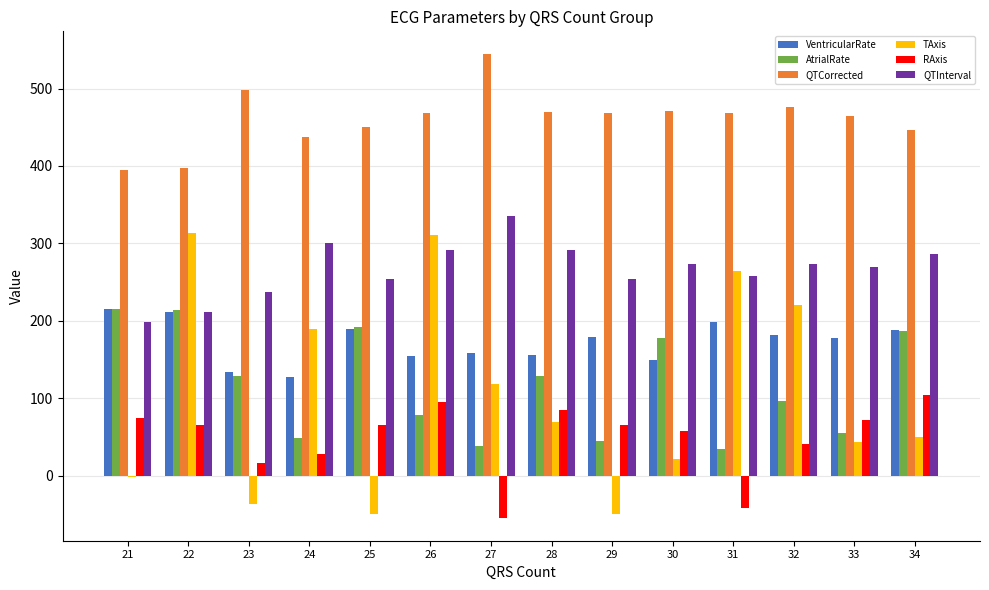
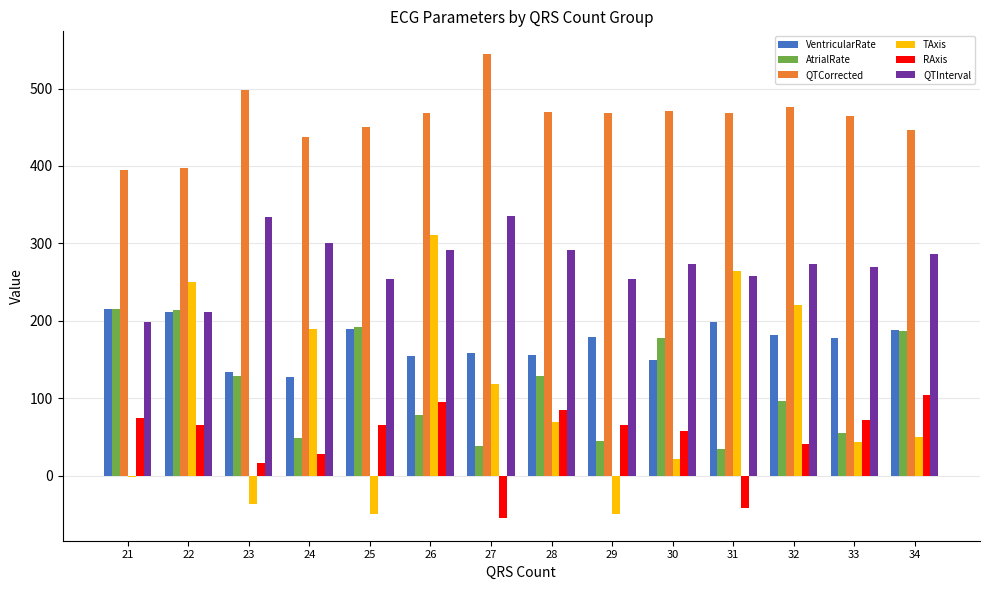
TAxis, 22: 310 -> 250
QTInterval, 23: 240 -> 330
